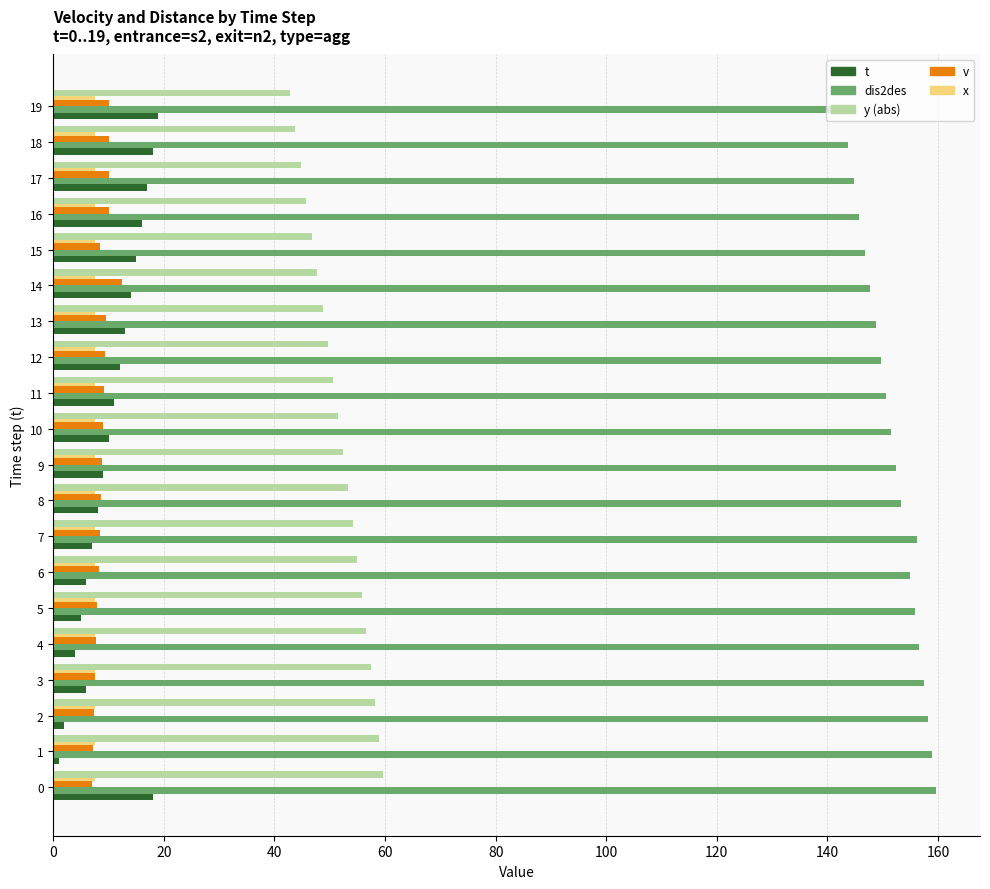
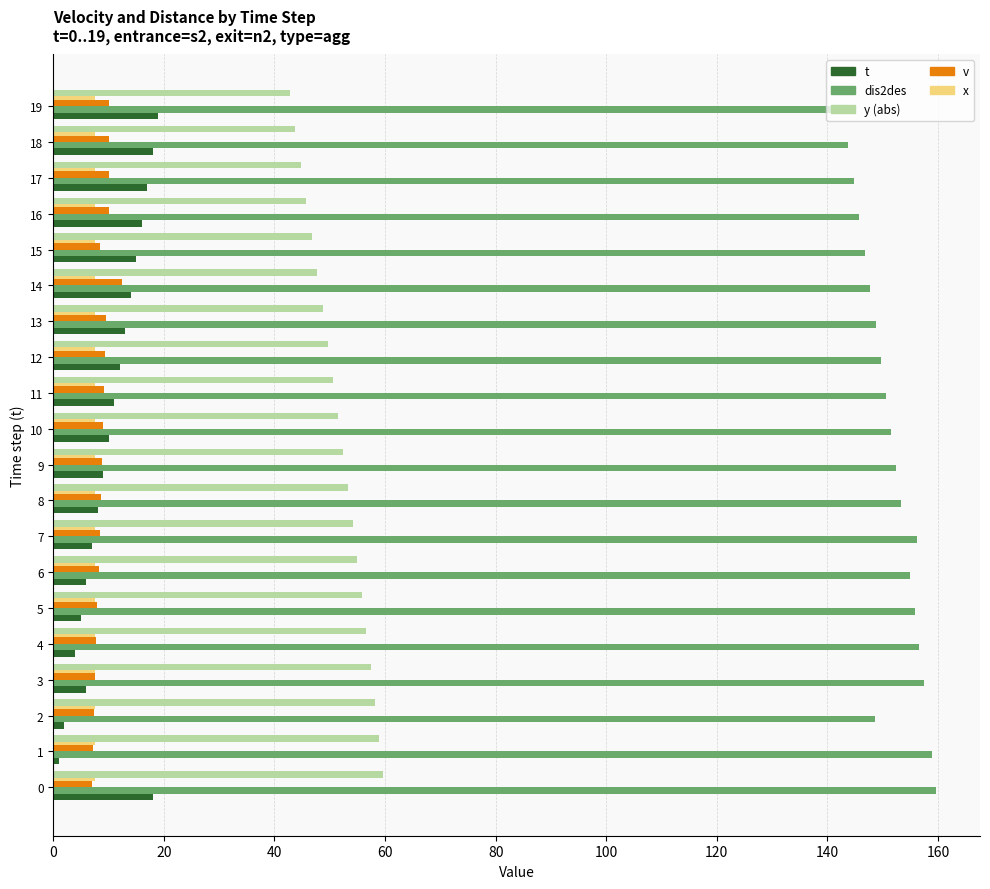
dis2des, 2: 158 -> 149
